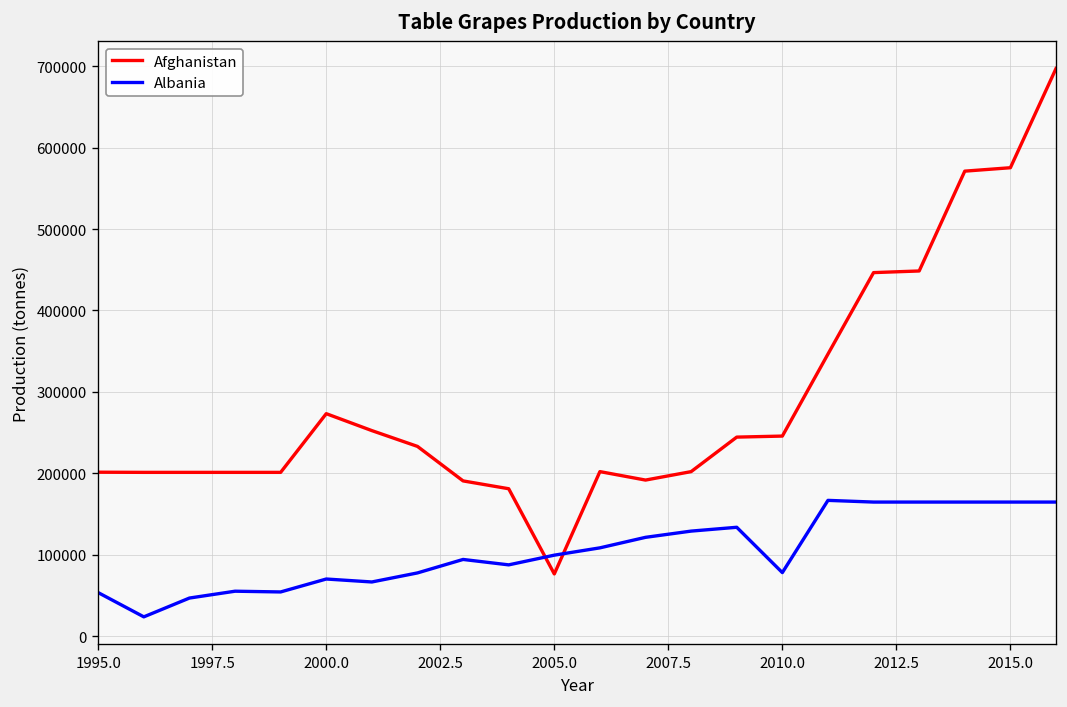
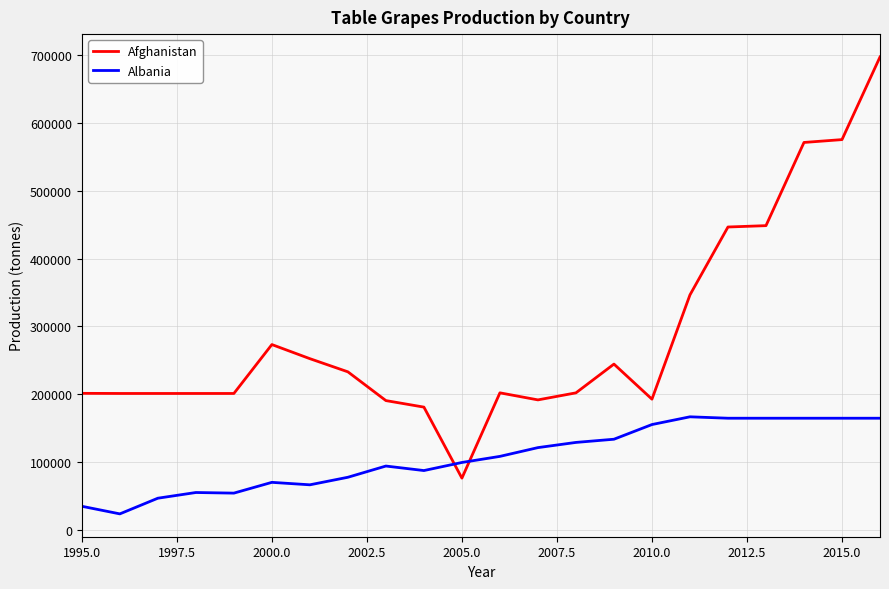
Albania, 1995.0: 50000 -> 30000
Afghanistan, 2010.0: 250000 -> 190000
Albania, 2010.0: 80000 -> 160000
